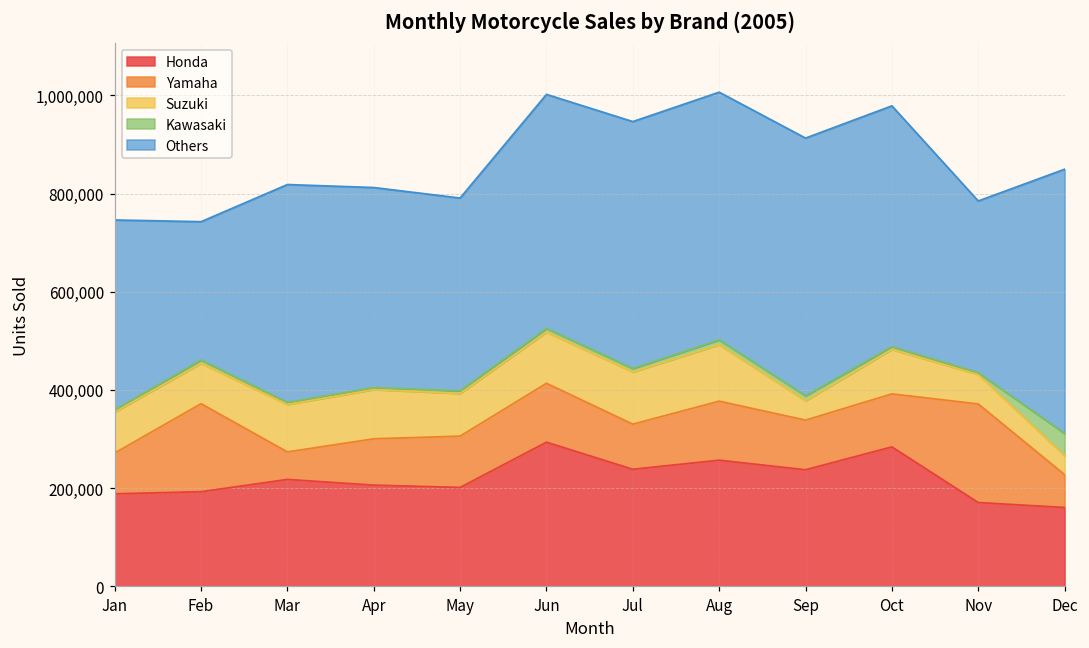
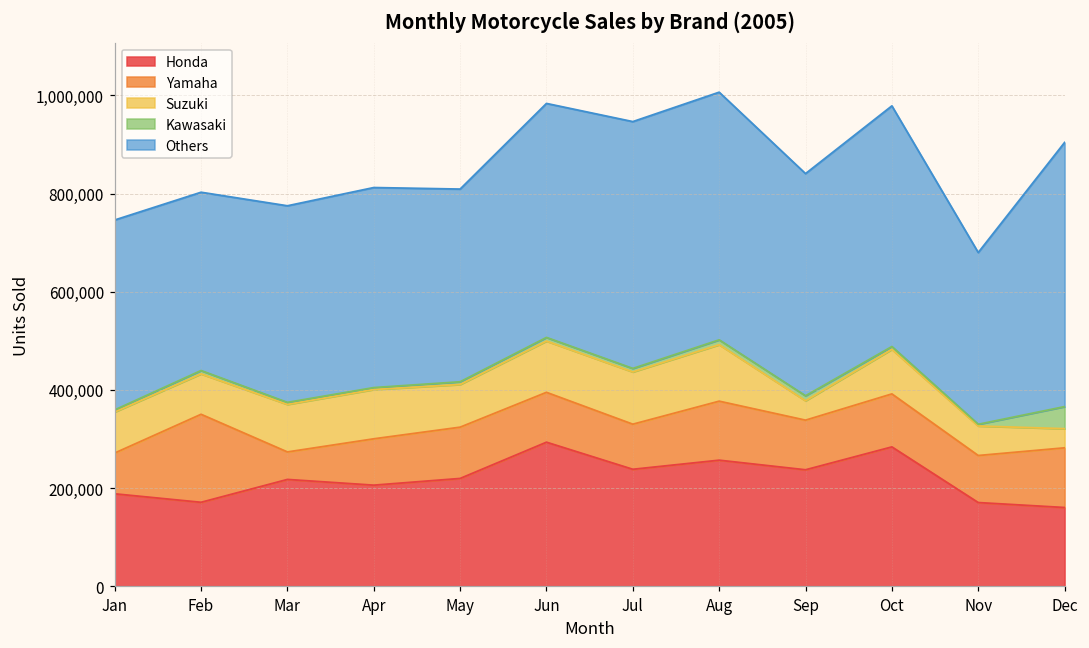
Honda, Feb: 190,000 -> 170,000
Others, Feb: 280,000 -> 360,000
Others, Mar: 440,000 -> 400,000
Honda, May: 200,000 -> 220,000
Yamaha, Jun: 120,000 -> 100,000
Others, Sep: 530,000 -> 450,000
Yamaha, Nov: 200,000 -> 100,000
Yamaha, Dec: 70,000 -> 120,000
